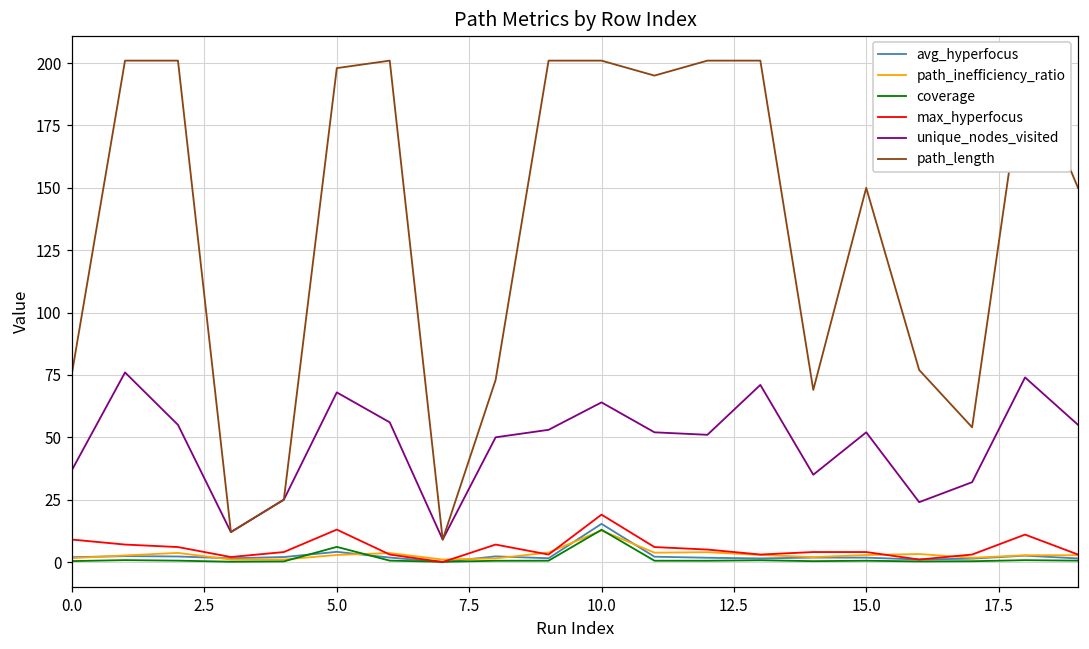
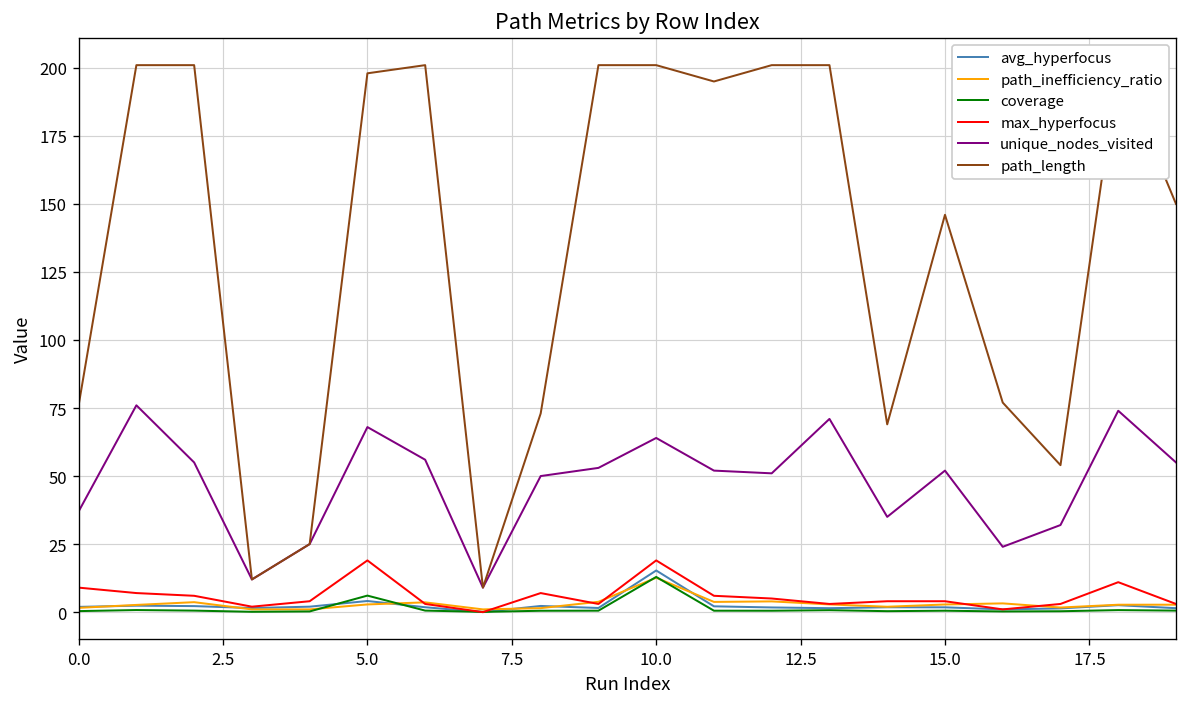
max_hyperfocus, 5.0: 13 -> 19
path_length, 15.0: 150 -> 146
